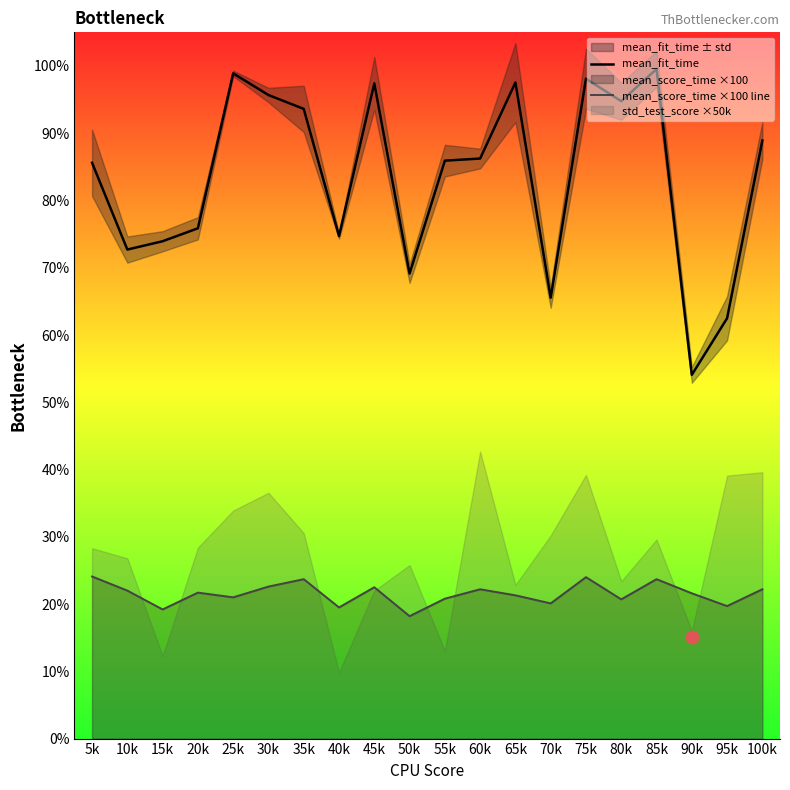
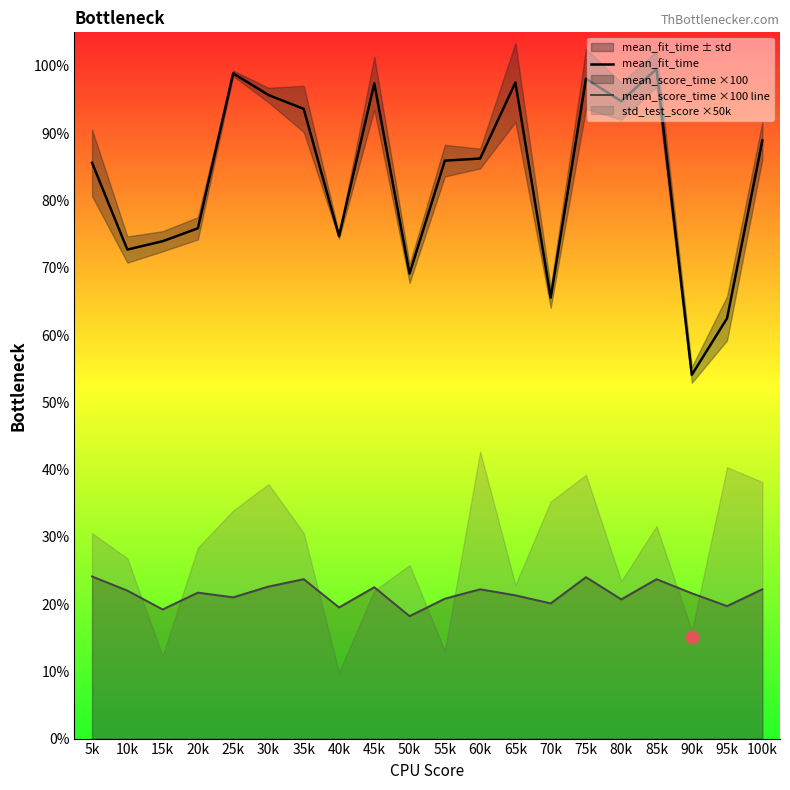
std_test_score ×50k, 5k: 28% -> 31%
std_test_score ×50k, 30k: 37% -> 38%
std_test_score ×50k, 70k: 30% -> 35%
std_test_score ×50k, 85k: 30% -> 32%
std_test_score ×50k, 95k: 39% -> 40%
std_test_score ×50k, 100k: 40% -> 38%
